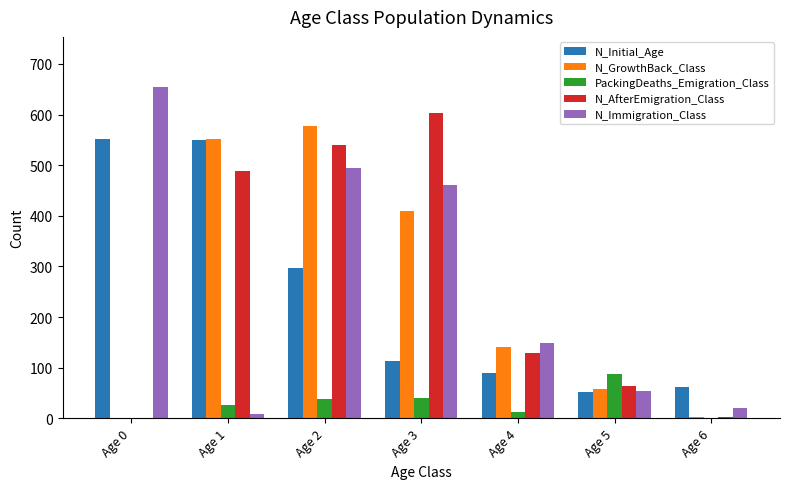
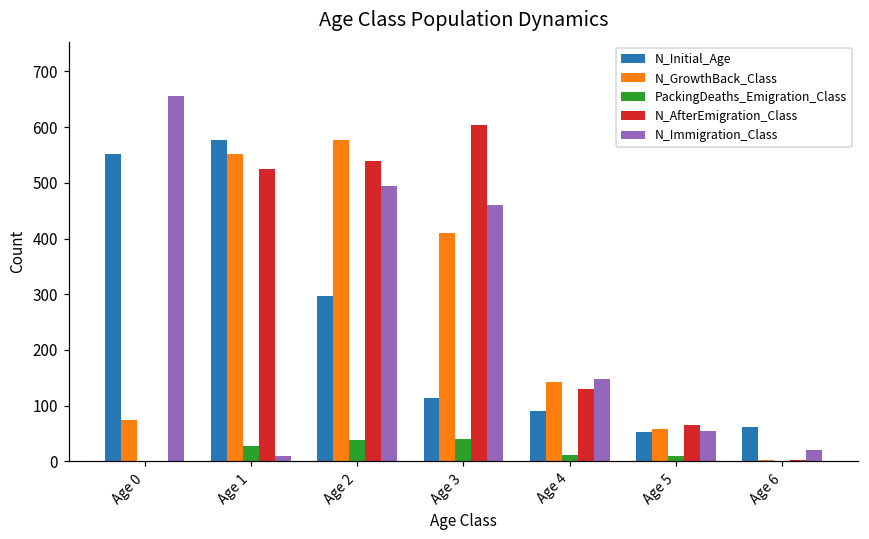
N_GrowthBack_Class, Age 0: 0 -> 70
N_Initial_Age, Age 1: 550 -> 580
N_AfterEmigration_Class, Age 1: 490 -> 530
PackingDeaths_Emigration_Class, Age 5: 90 -> 10
